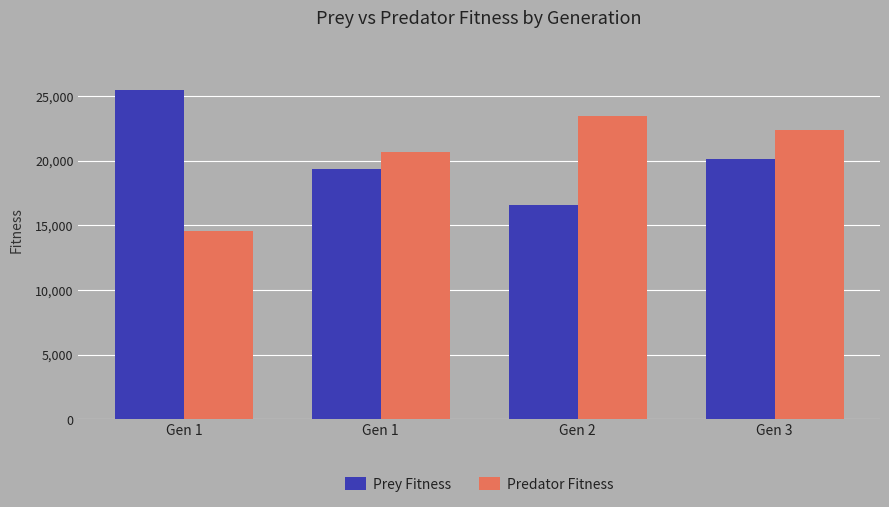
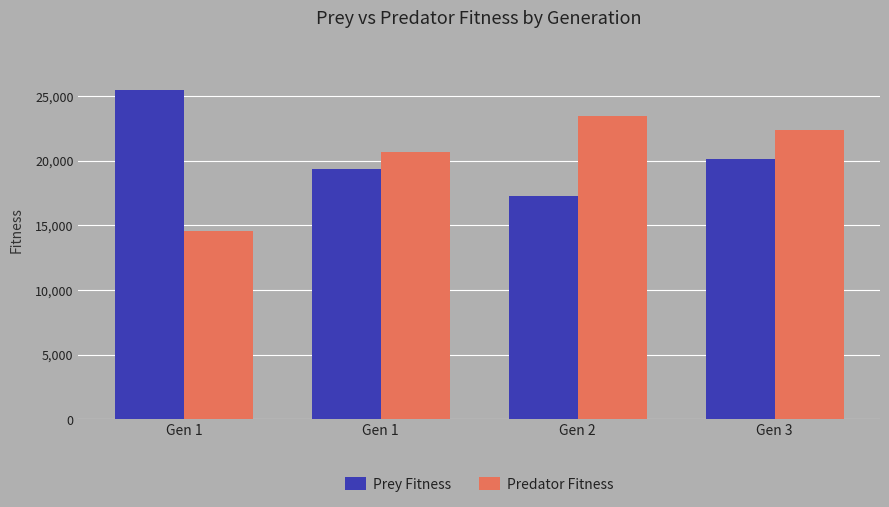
Prey Fitness, Gen 2: 16,600 -> 17,300
